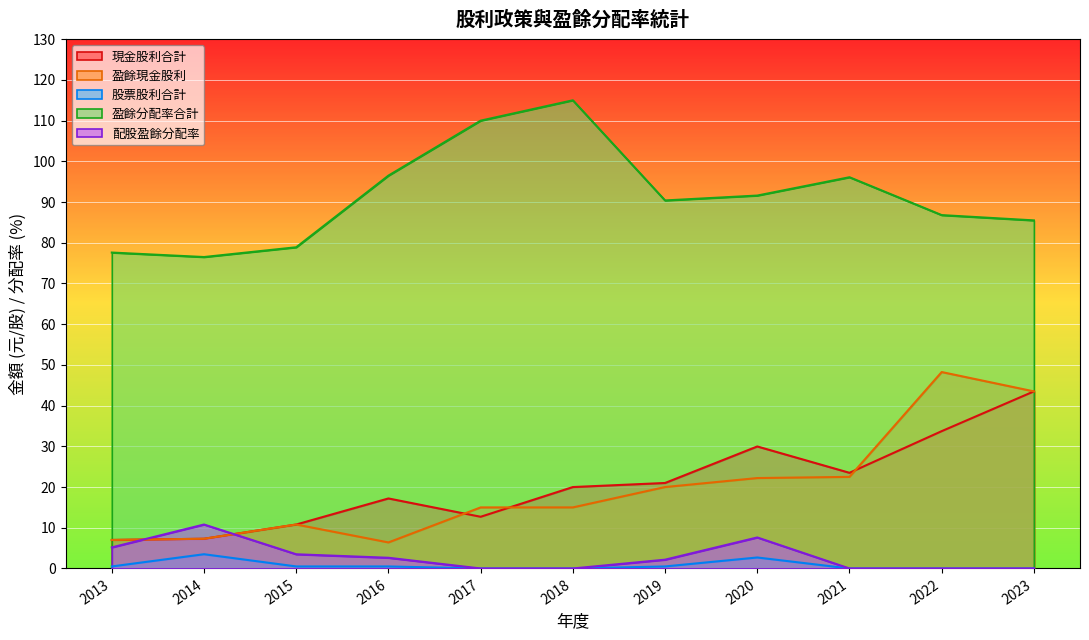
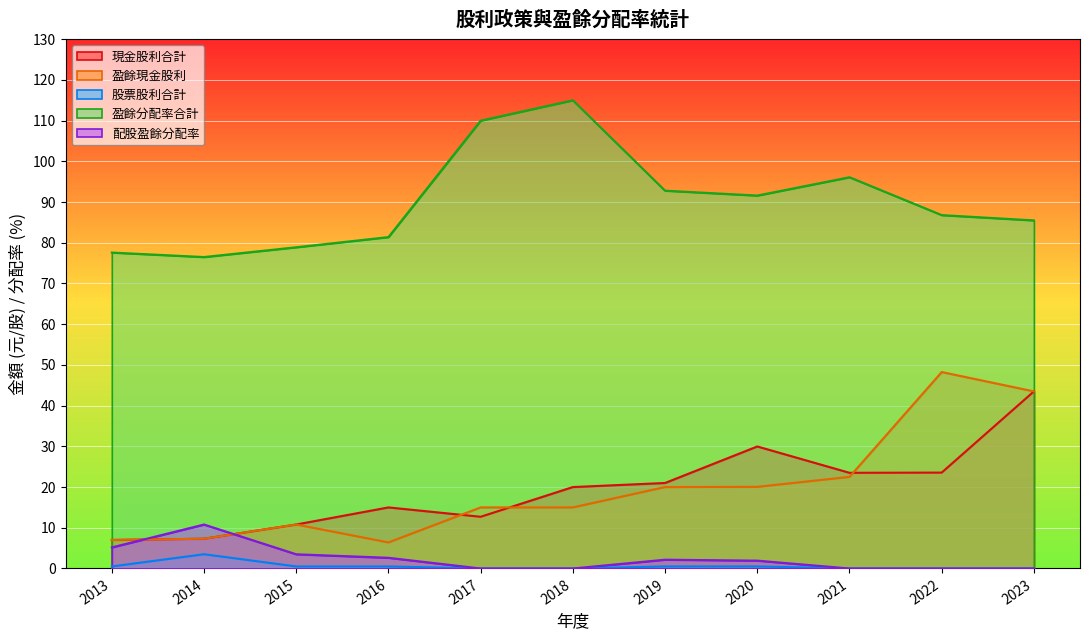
現金股利合計, 2016: 17 -> 15
盈餘分配率合計, 2016: 97 -> 81
盈餘分配率合計, 2019: 90 -> 93
盈餘現金股利, 2020: 22 -> 20
股票股利合計, 2020: 3 -> 1
配股盈餘分配率, 2020: 8 -> 2
現金股利合計, 2022: 34 -> 24
